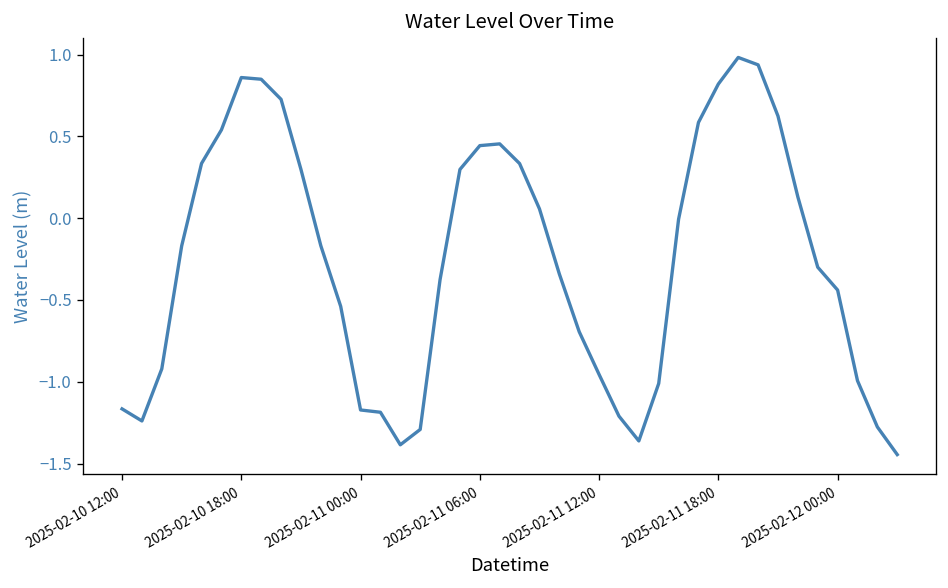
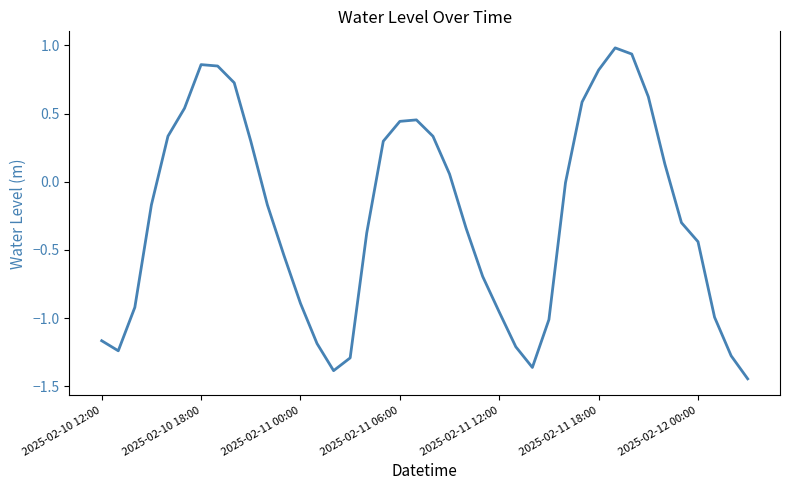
2025-02-11 00:00: -1.17 -> -0.89
